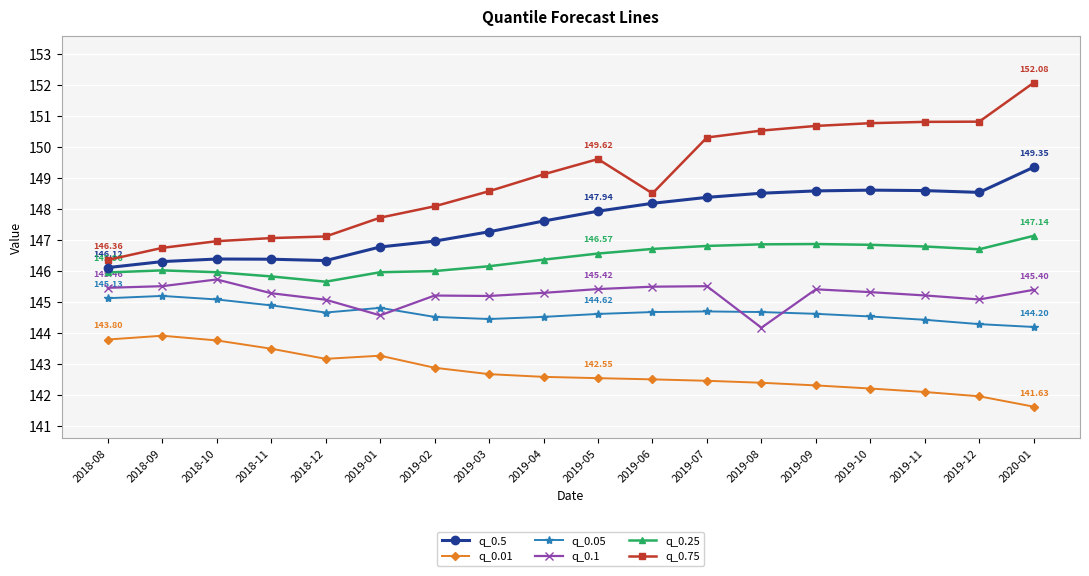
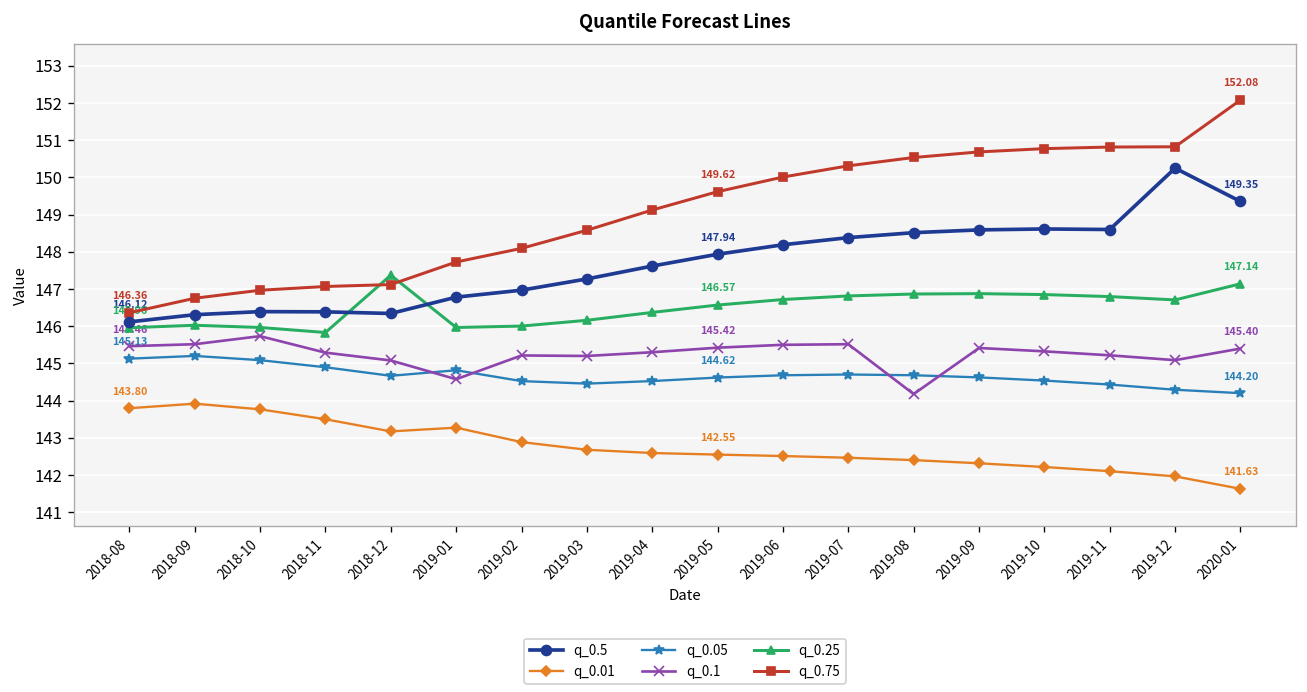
q_0.25, 2018-12: 145.7 -> 147.4
q_0.75, 2019-06: 148.5 -> 150.0
q_0.5, 2019-12: 148.5 -> 150.2
